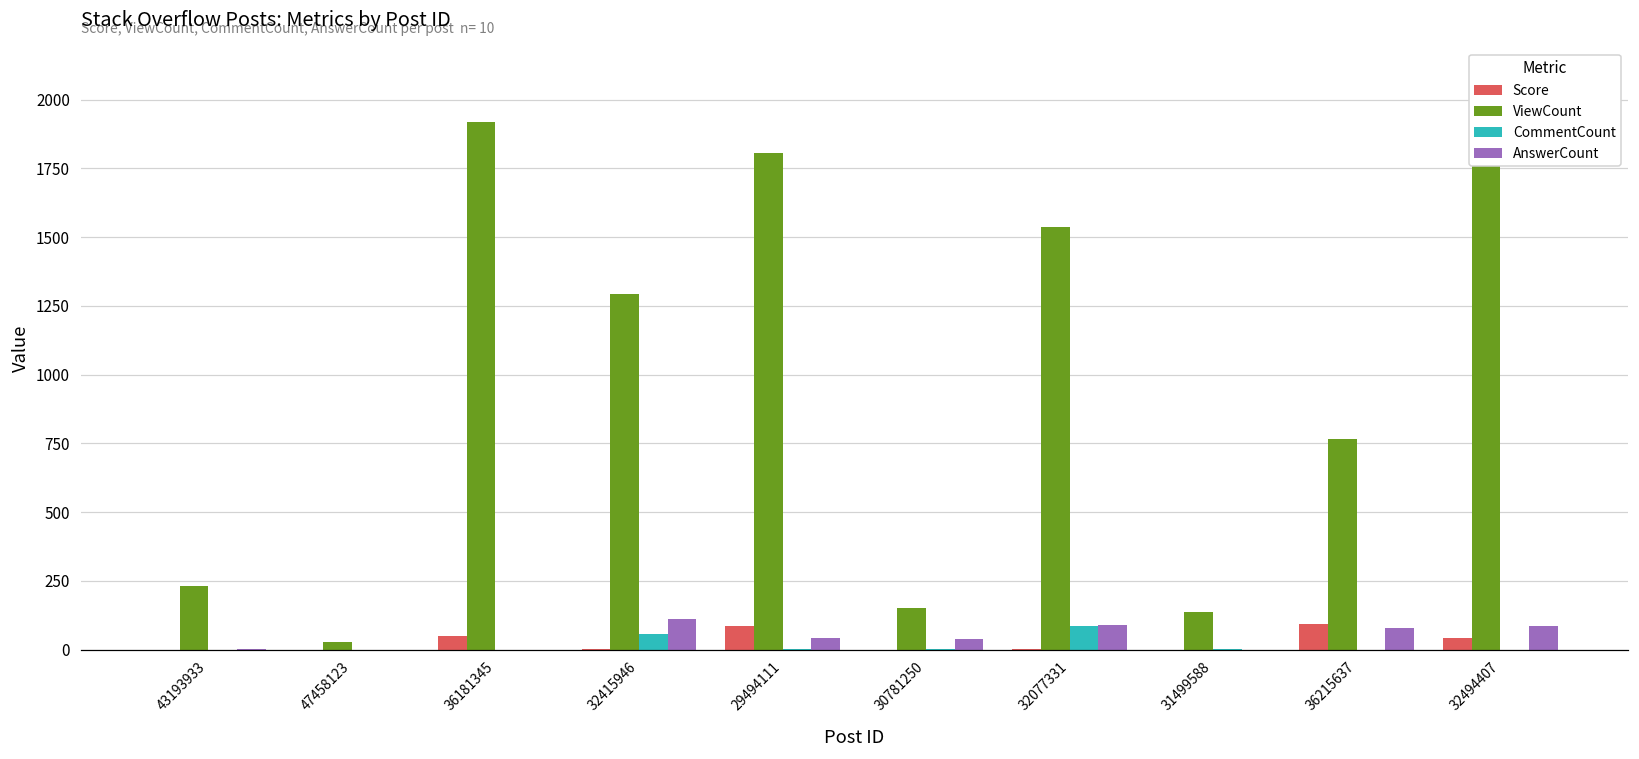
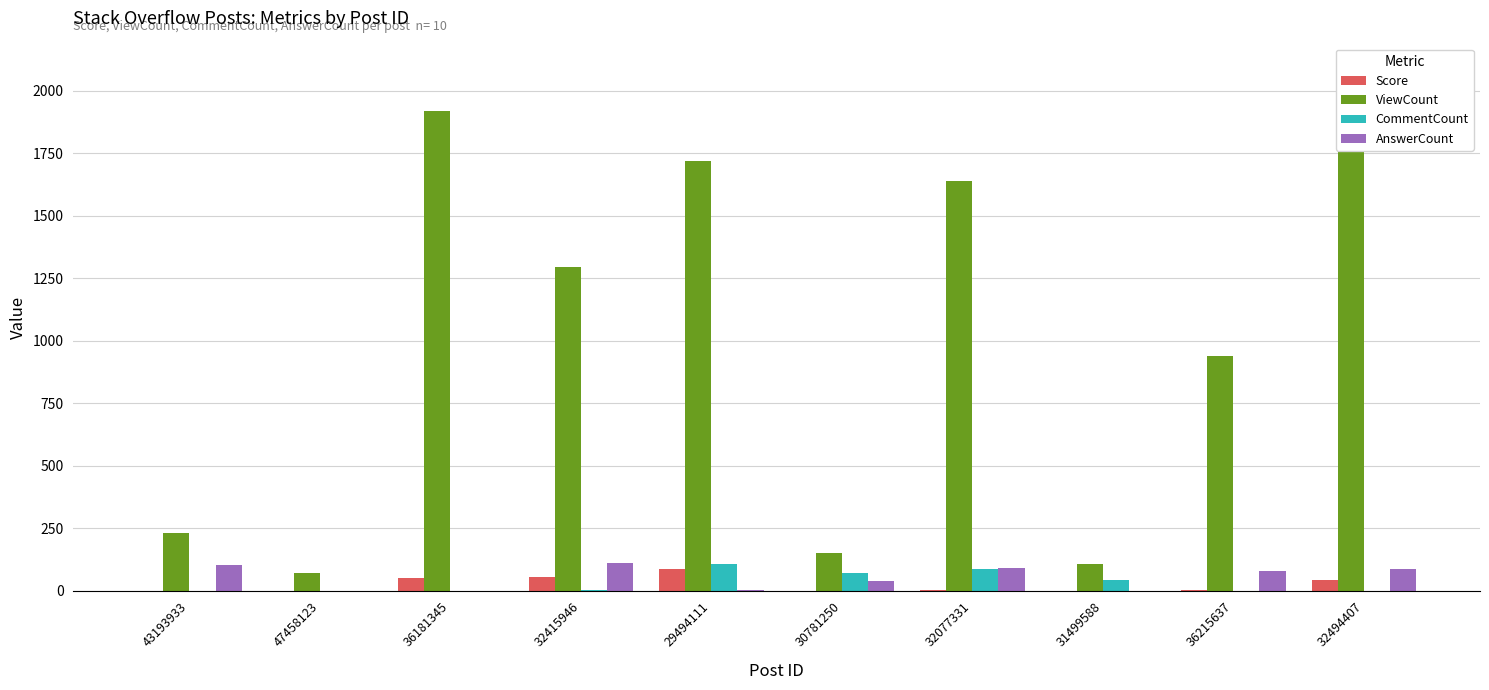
AnswerCount, 43193933: 0 -> 100
ViewCount, 47458123: 30 -> 70
Score, 32415946: 0 -> 50
CommentCount, 32415946: 60 -> 0
ViewCount, 29494111: 1810 -> 1720
CommentCount, 29494111: 0 -> 110
AnswerCount, 29494111: 40 -> 0
CommentCount, 30781250: 0 -> 70
ViewCount, 32077331: 1540 -> 1640
ViewCount, 31499588: 140 -> 110
CommentCount, 31499588: 0 -> 40
Score, 36215637: 90 -> 0
ViewCount, 36215637: 770 -> 940
